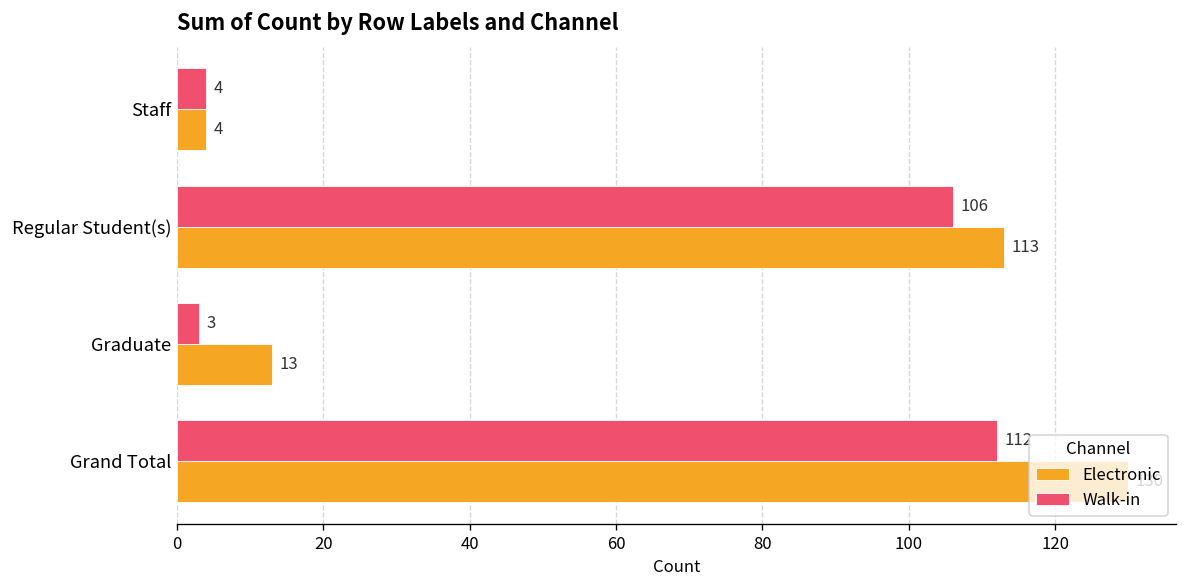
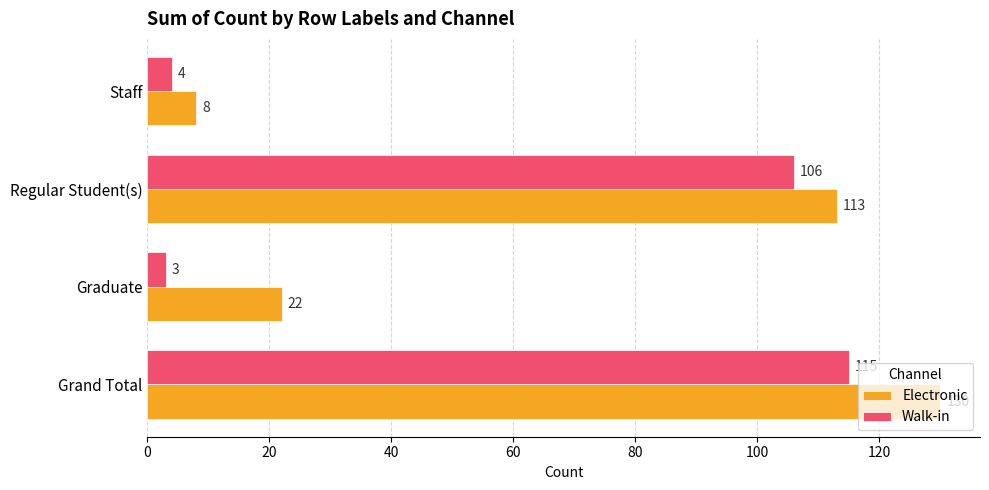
Electronic, Staff: 4 -> 8
Electronic, Graduate: 13 -> 22
Walk-in, Grand Total: 112 -> 115
